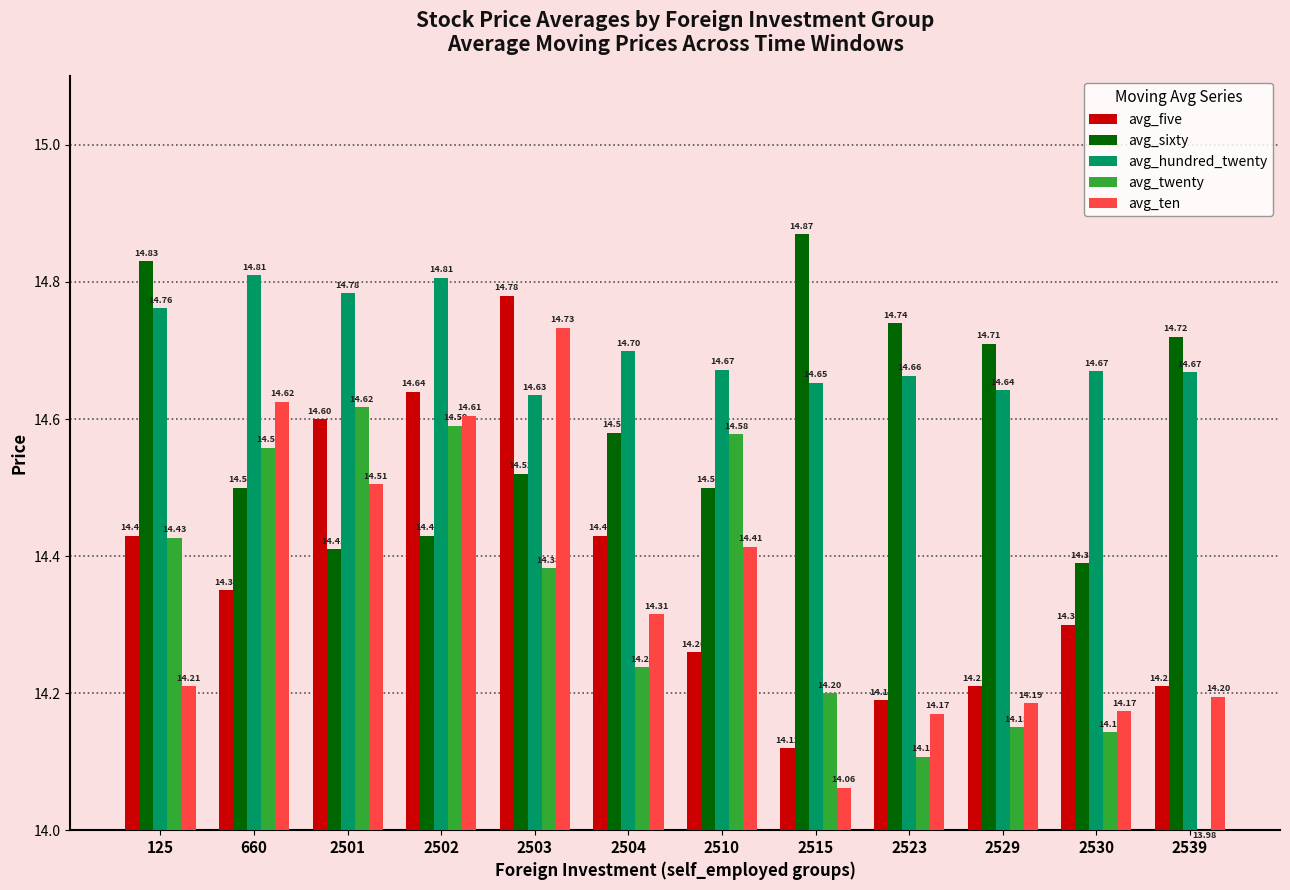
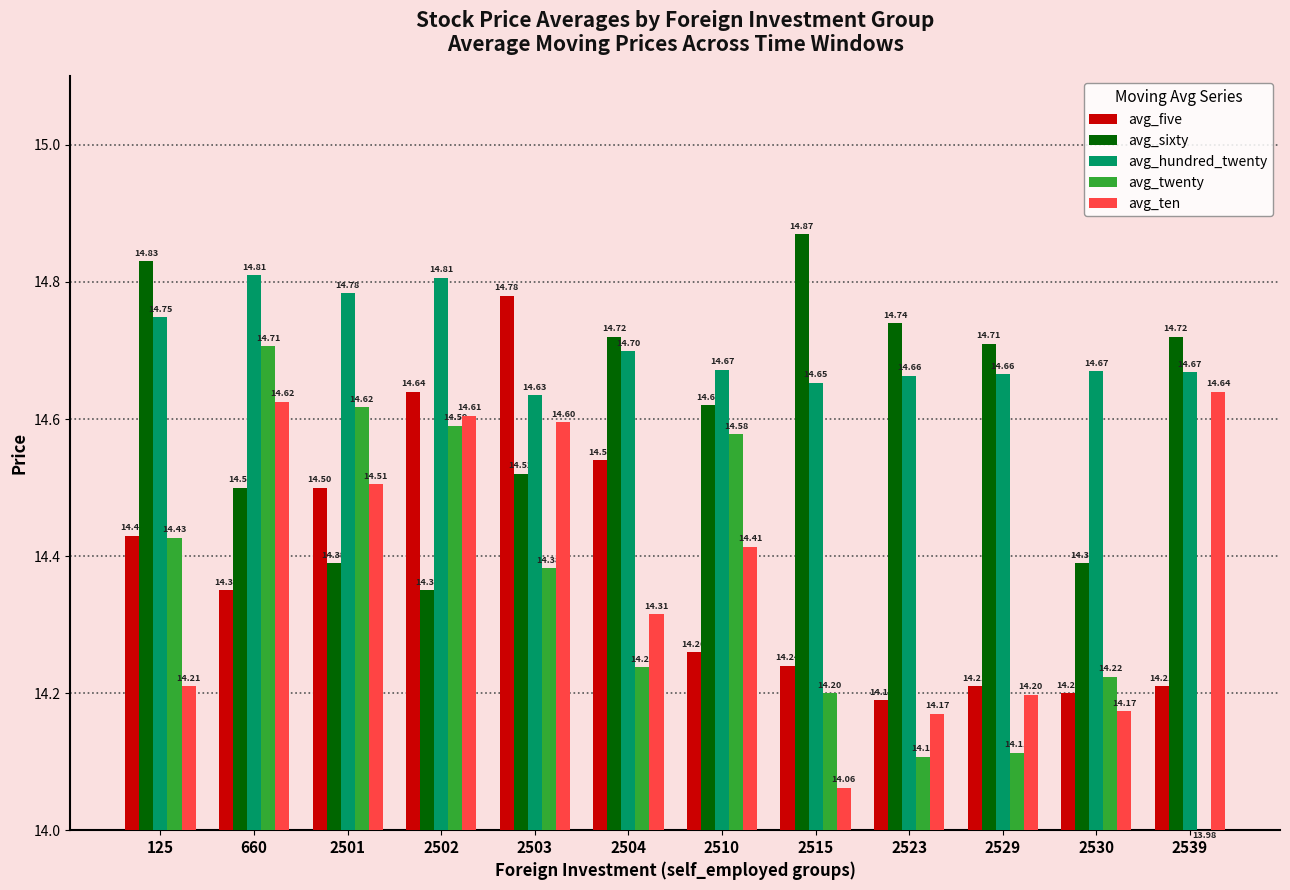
avg_hundred_twenty, 125: 14.76 -> 14.75
avg_twenty, 660: 14.56 -> 14.71
avg_five, 2501: 14.60 -> 14.50
avg_sixty, 2501: 14.41 -> 14.39
avg_sixty, 2502: 14.43 -> 14.35
avg_ten, 2503: 14.73 -> 14.60
avg_five, 2504: 14.43 -> 14.54
avg_sixty, 2504: 14.58 -> 14.72
avg_sixty, 2510: 14.50 -> 14.62
avg_five, 2515: 14.12 -> 14.24
avg_hundred_twenty, 2529: 14.64 -> 14.66
avg_twenty, 2529: 14.15 -> 14.11
avg_ten, 2529: 14.19 -> 14.20
avg_five, 2530: 14.30 -> 14.20
avg_twenty, 2530: 14.14 -> 14.22
avg_ten, 2539: 14.20 -> 14.64
